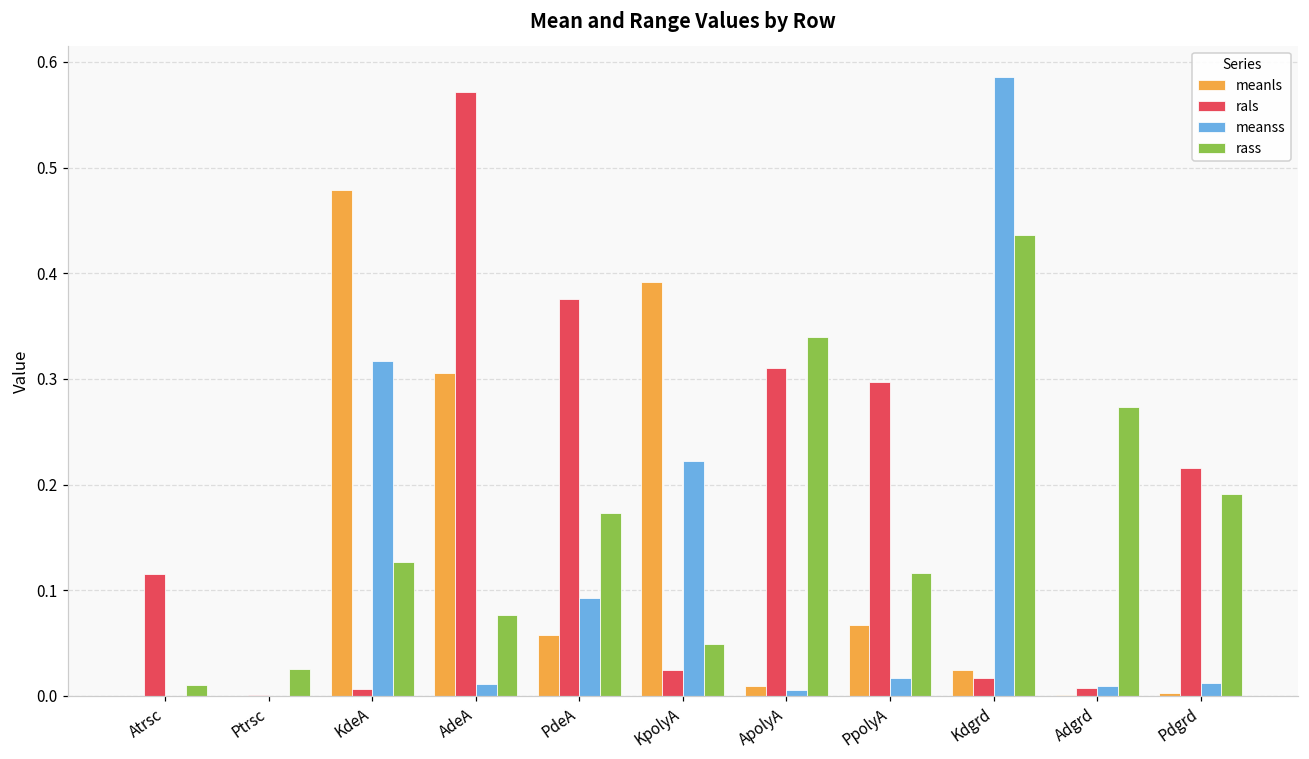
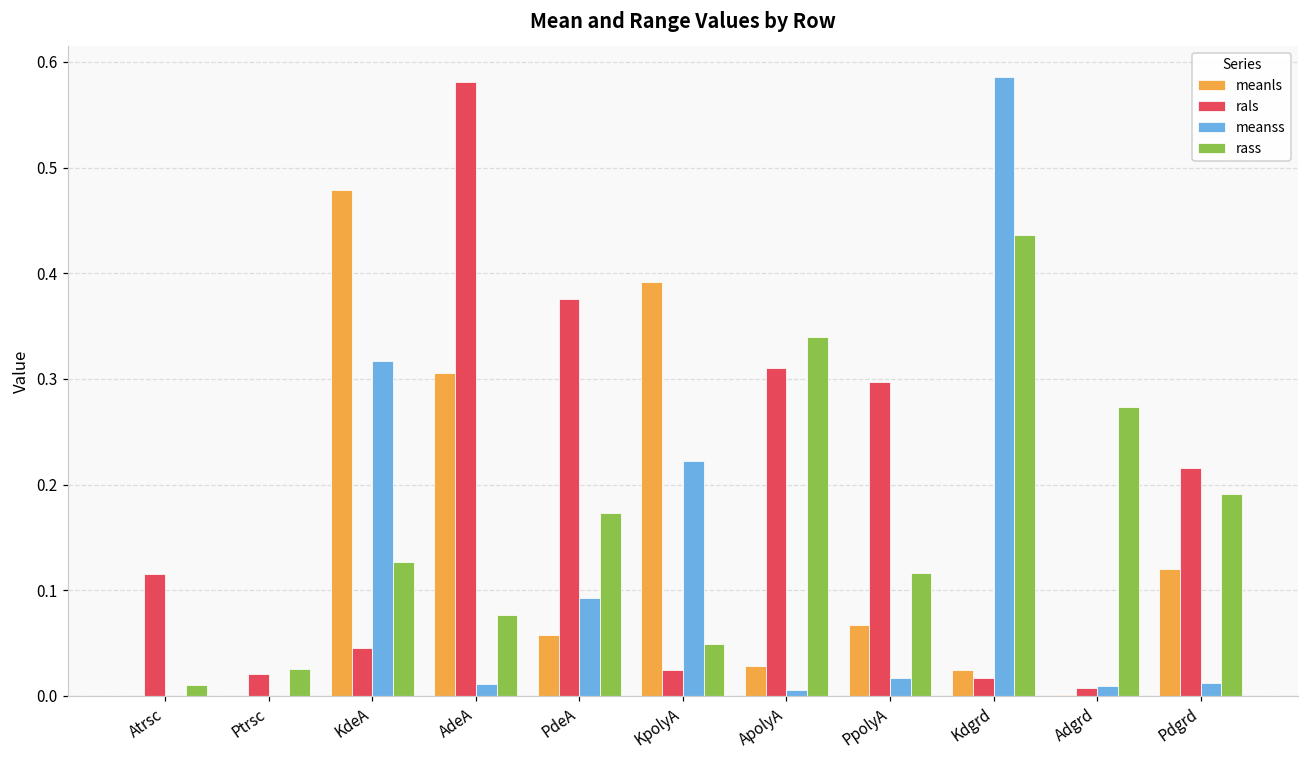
rals, Ptrsc: 0.00 -> 0.02
rals, KdeA: 0.01 -> 0.05
rals, AdeA: 0.57 -> 0.58
meanls, ApolyA: 0.01 -> 0.03
meanls, Pdgrd: 0.00 -> 0.12
